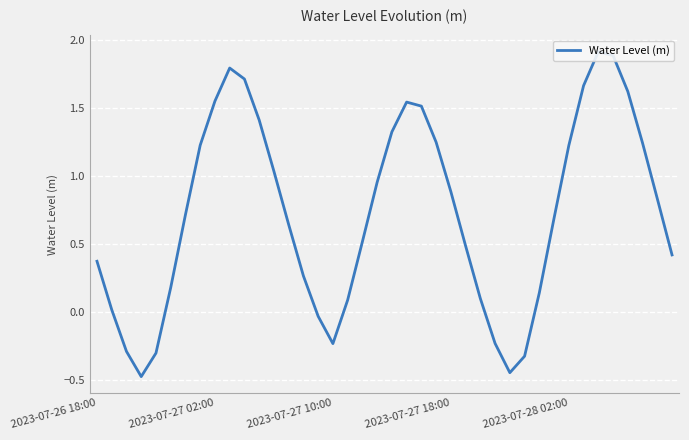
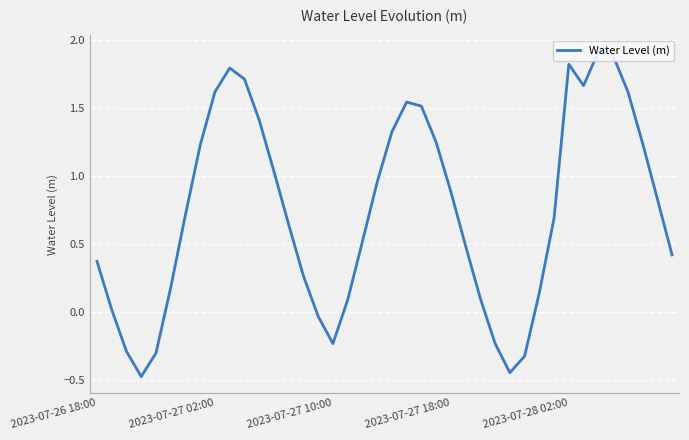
2023-07-27 02:00: 1.55 -> 1.62
2023-07-28 02:00: 1.23 -> 1.82
